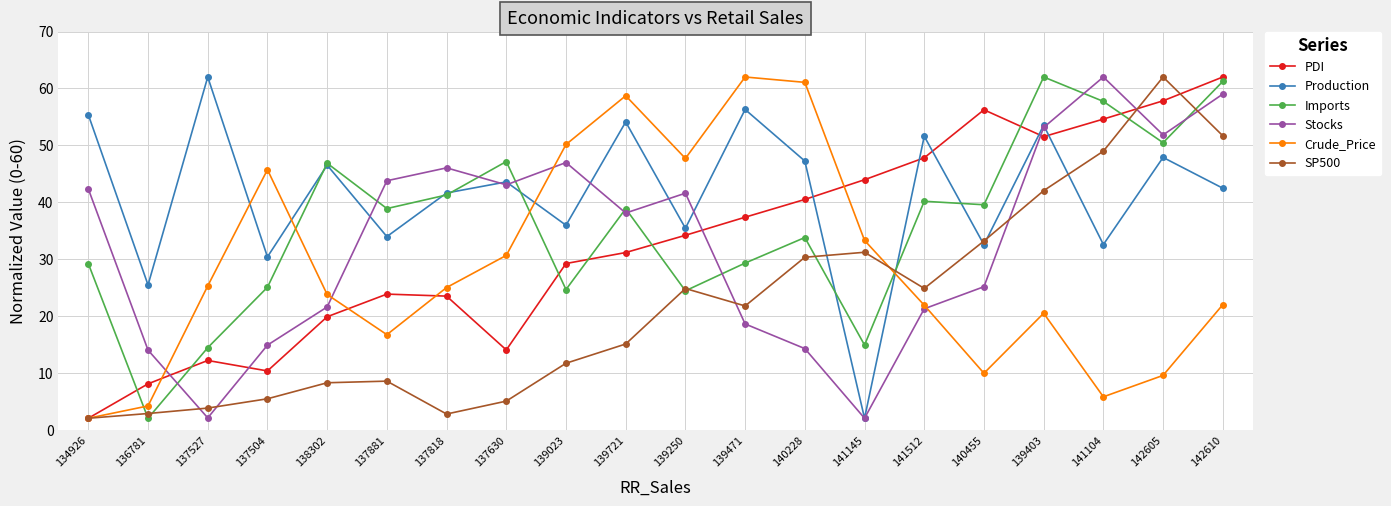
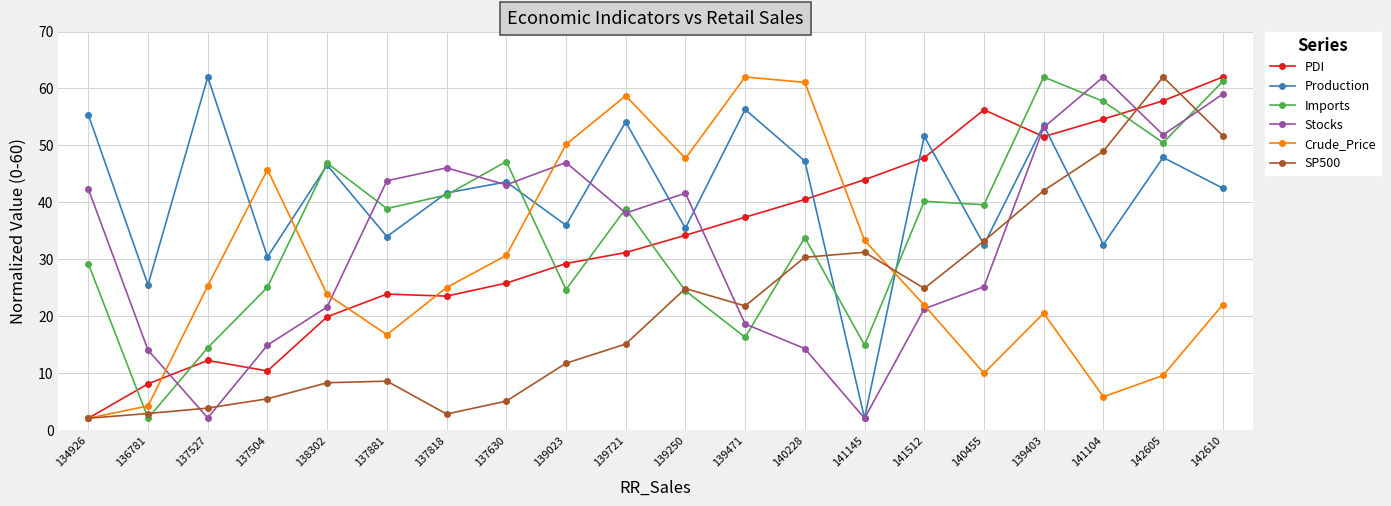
PDI, 137630: 14 -> 26
Imports, 139471: 29 -> 16
